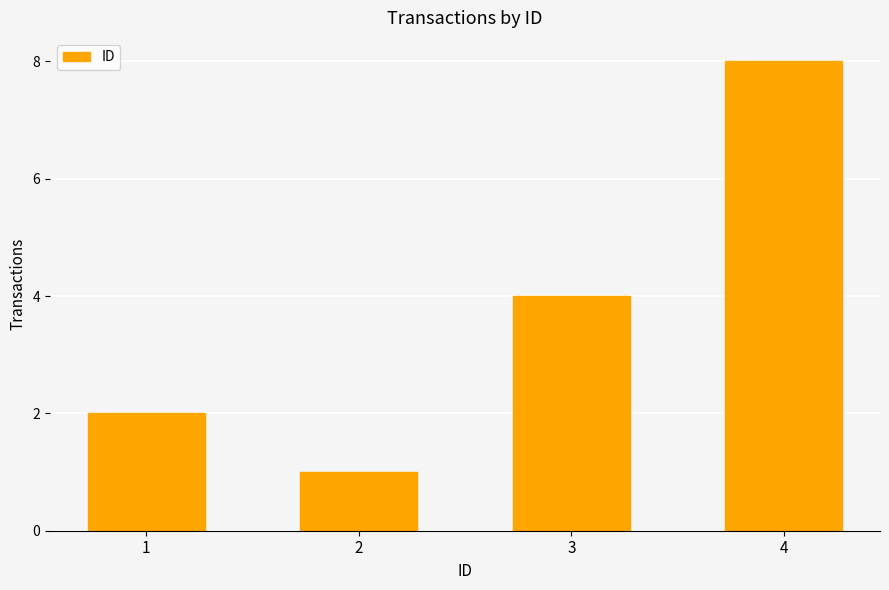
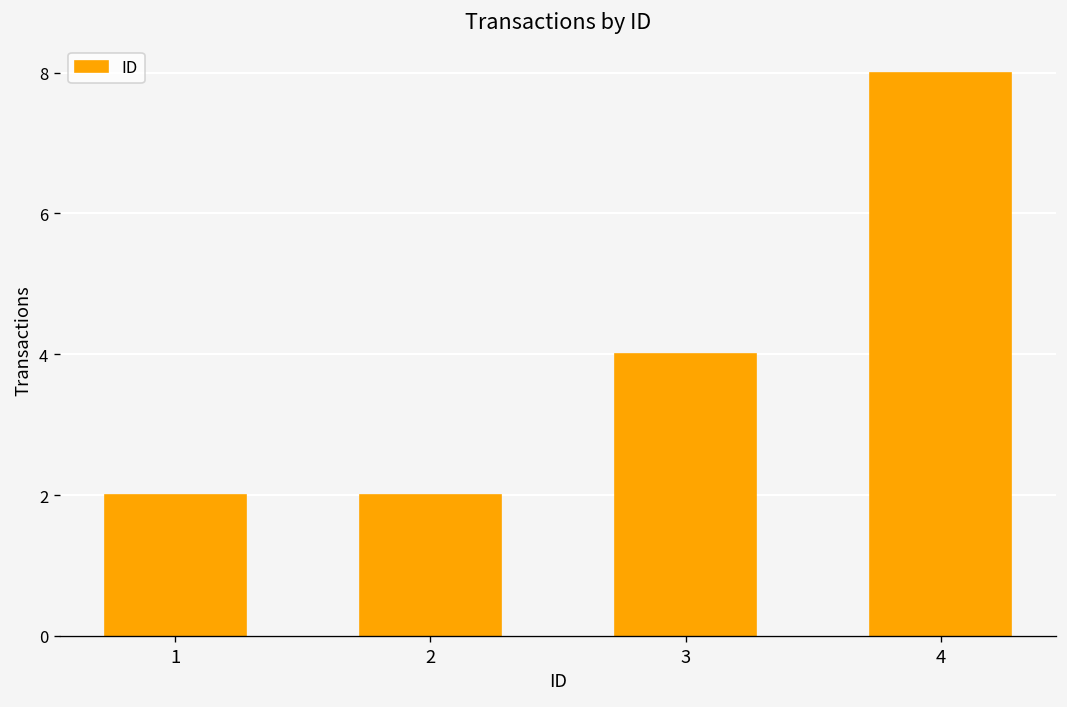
2: 1 -> 2
